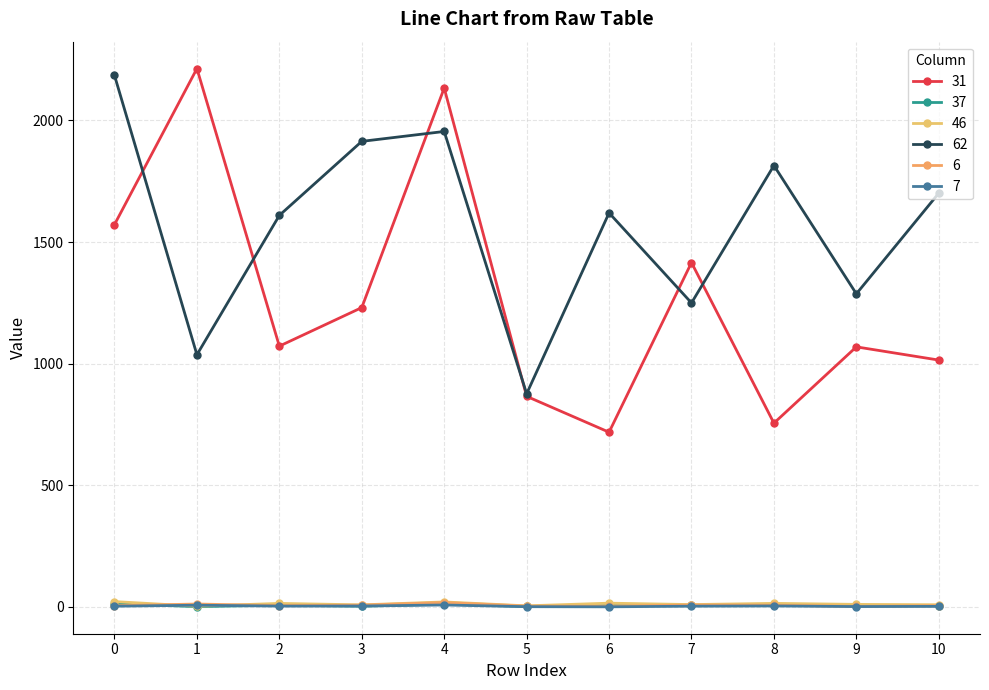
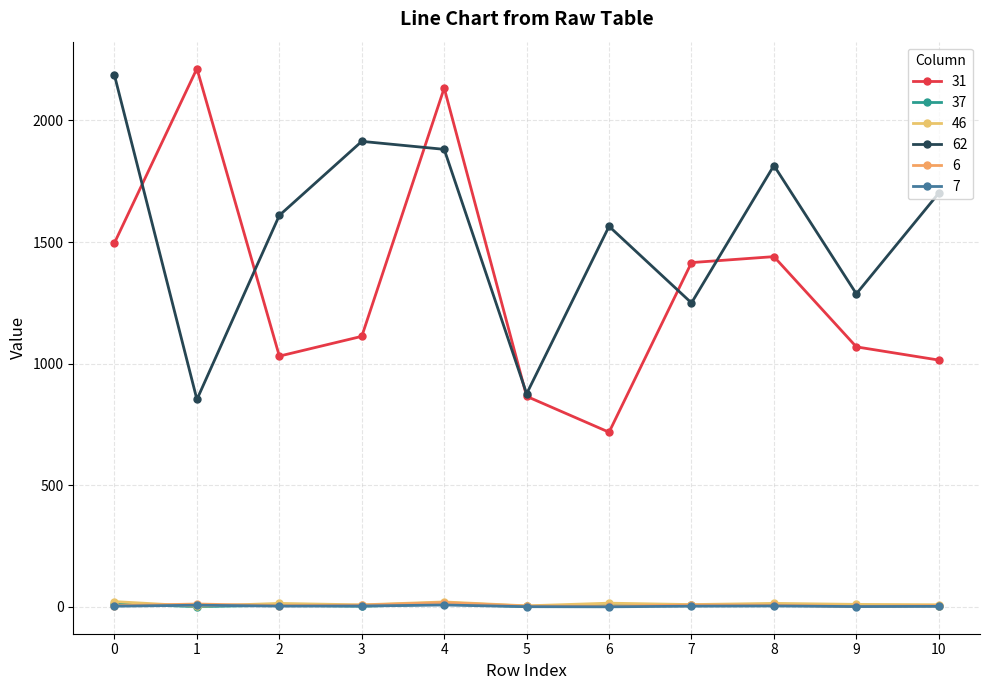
31, 0: 1570 -> 1500
62, 1: 1040 -> 850
31, 2: 1070 -> 1030
31, 3: 1230 -> 1110
62, 4: 1950 -> 1880
62, 6: 1620 -> 1560
31, 8: 760 -> 1440
